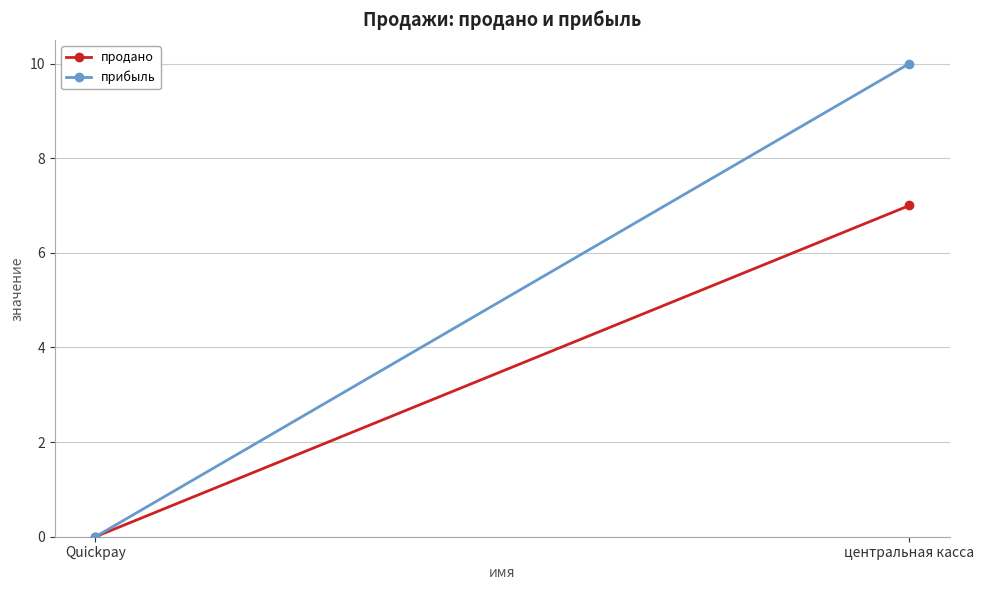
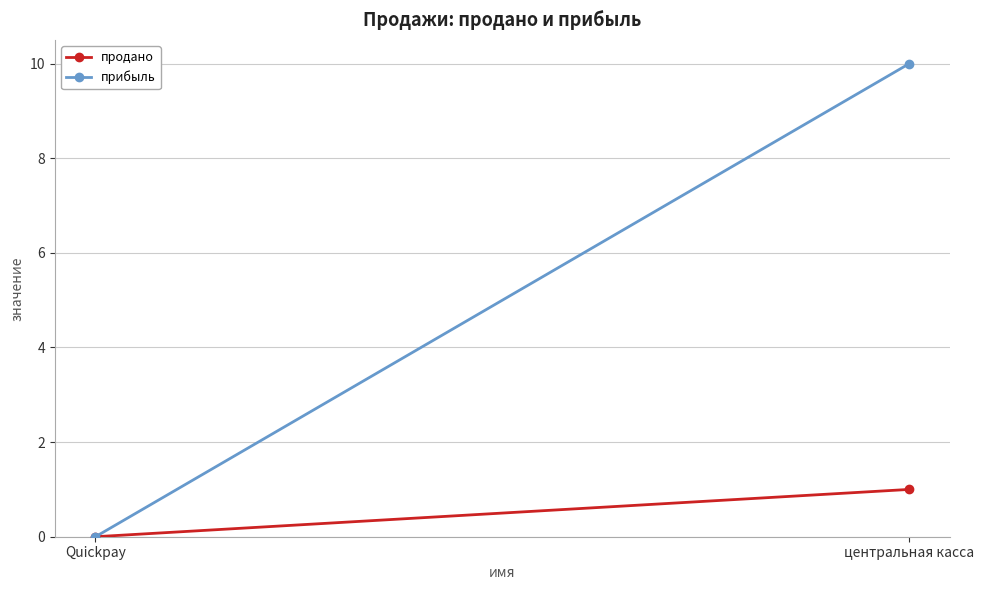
продано, центральная касса: 7 -> 1
